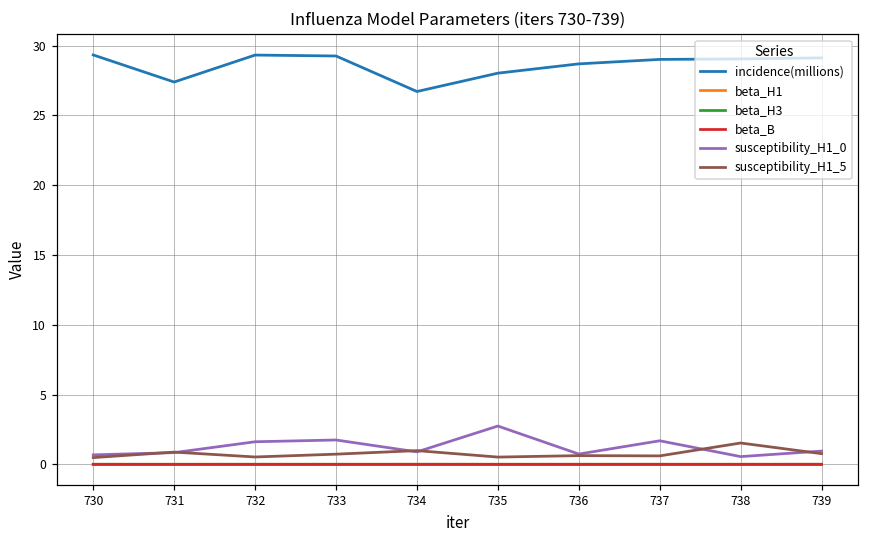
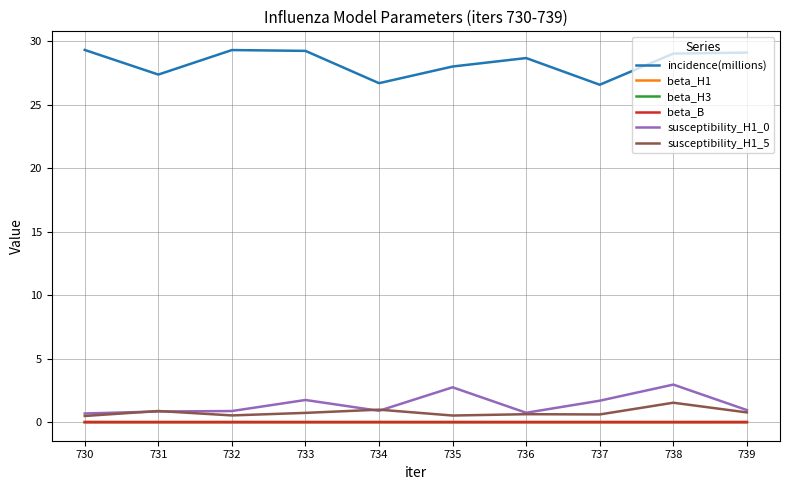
susceptibility_H1_0, 732: 1.6 -> 0.9
incidence(millions), 737: 29.0 -> 26.6
susceptibility_H1_0, 738: 0.6 -> 3.0
